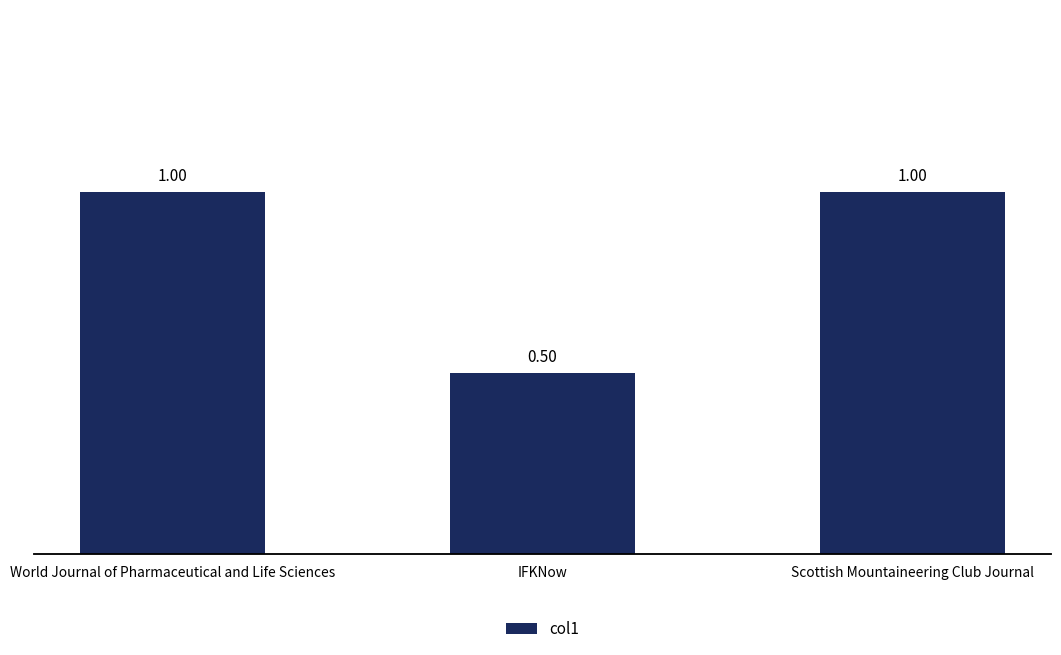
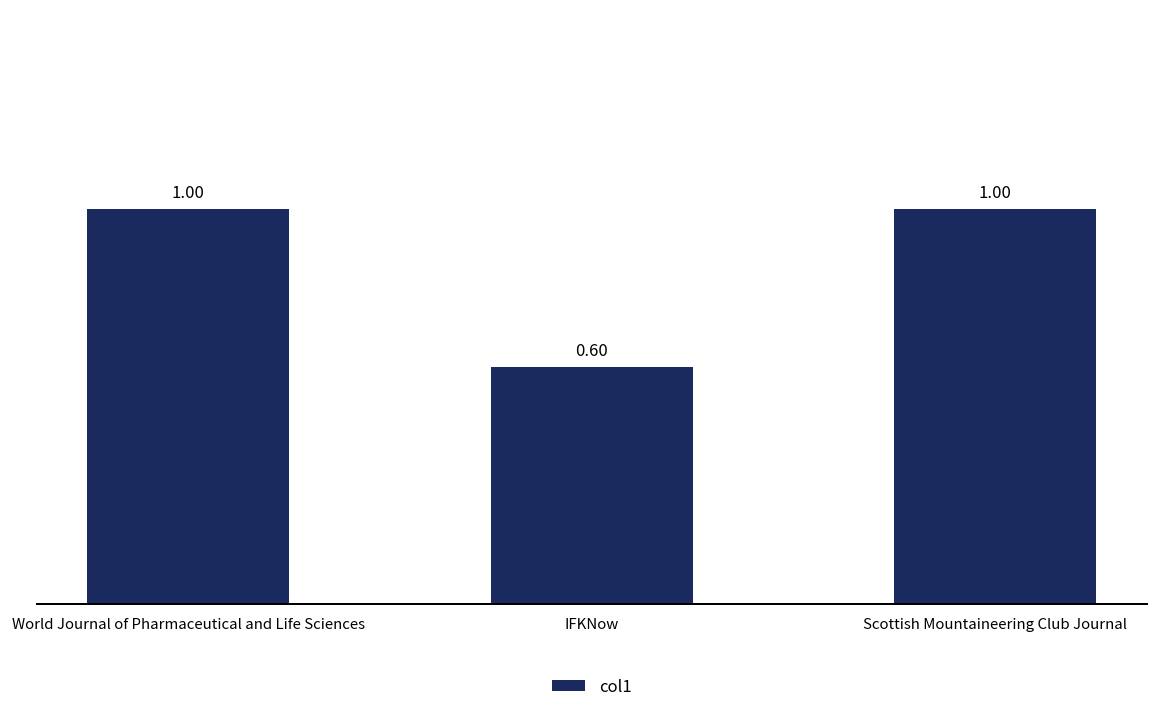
IFKNow: 0.50 -> 0.60
